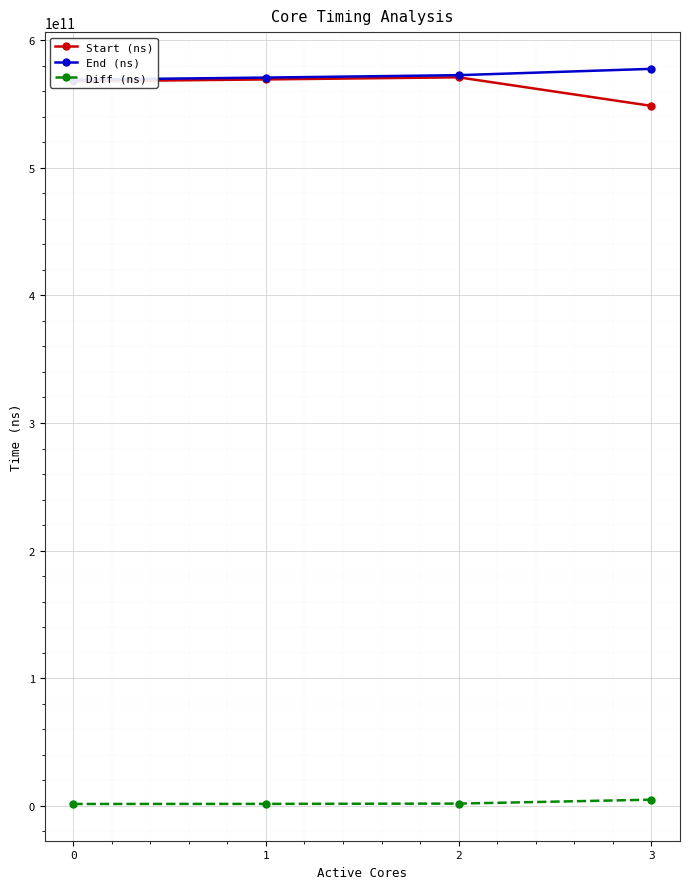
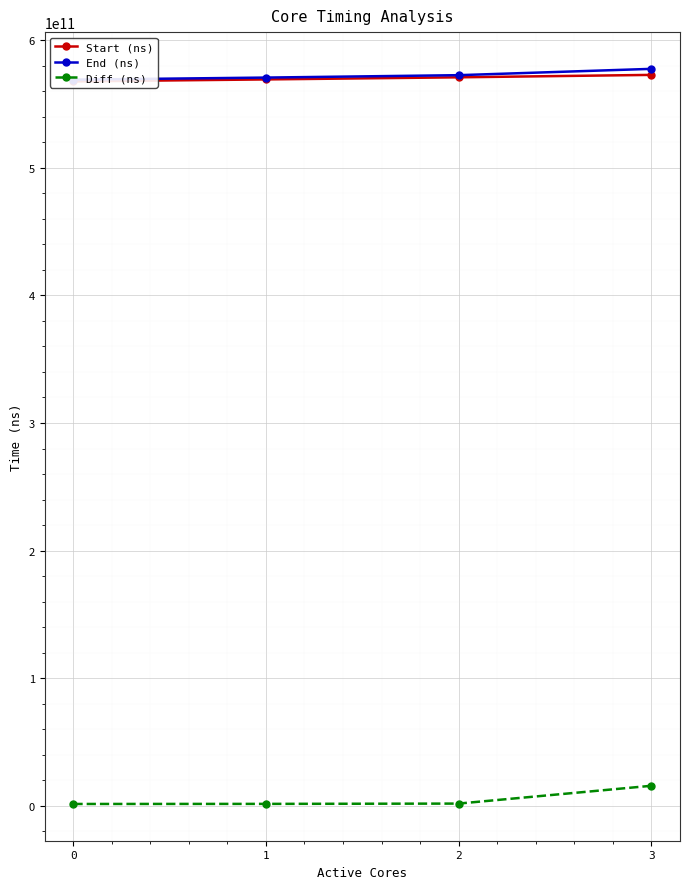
Start (ns), 3: 549000000000 -> 573000000000
Diff (ns), 3: 5000000000 -> 16000000000
